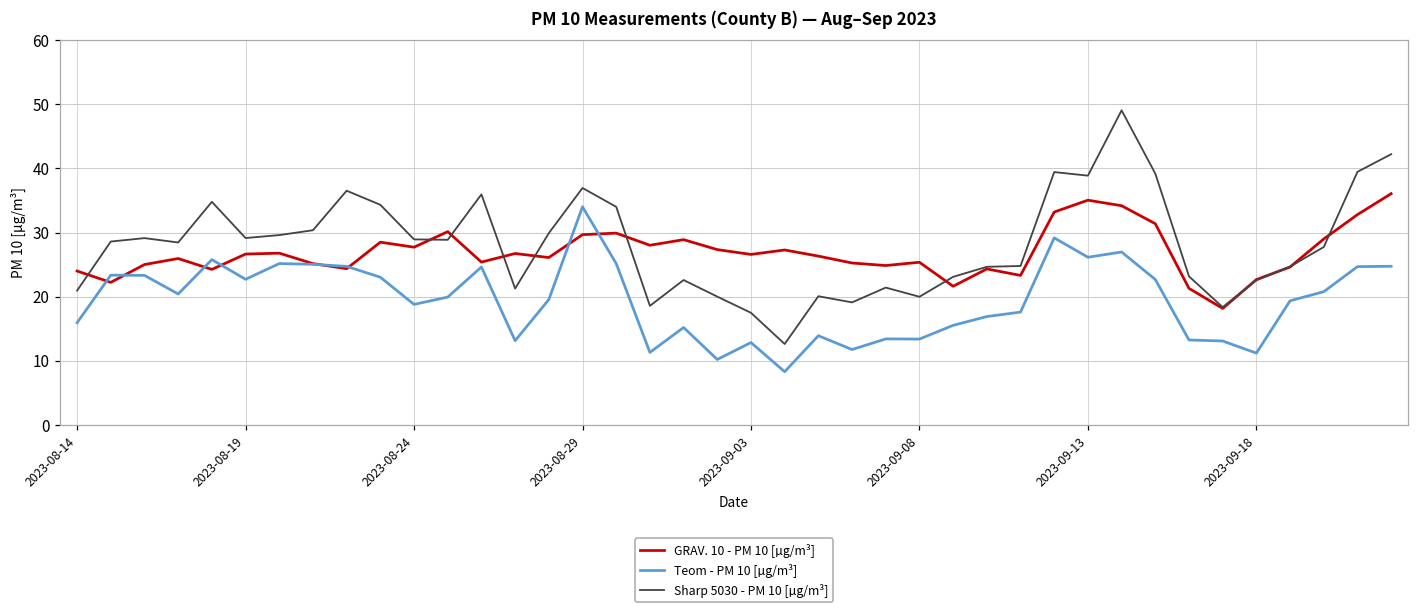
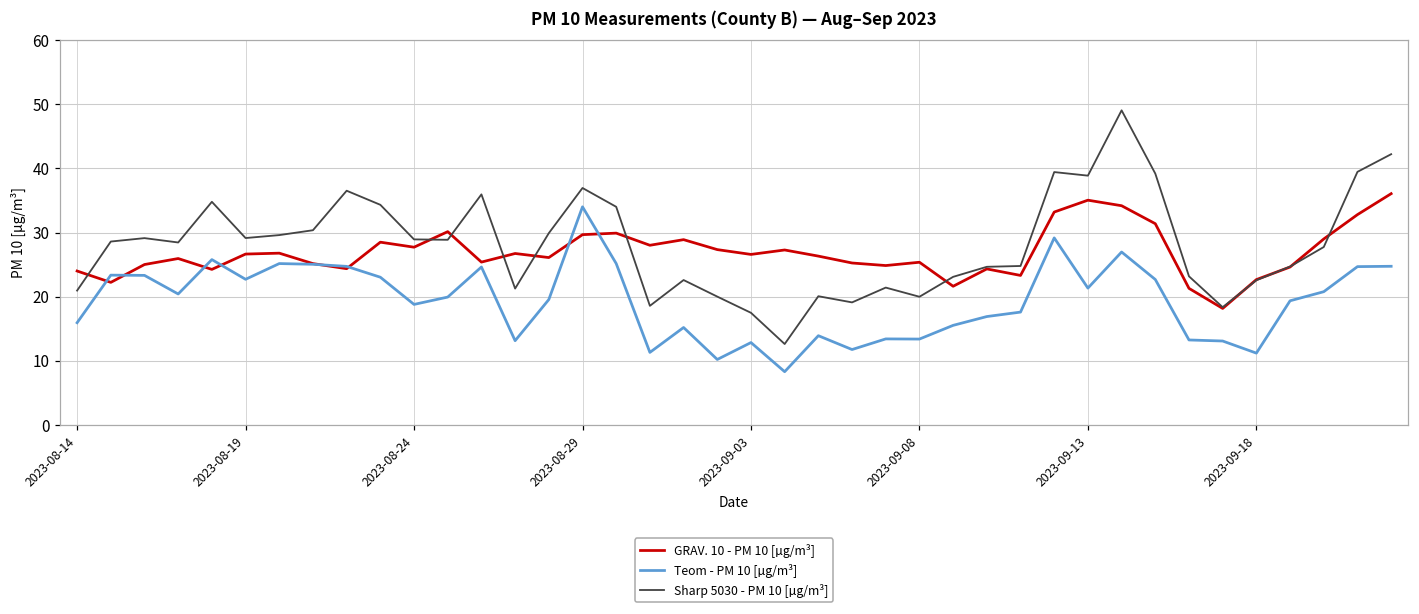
Teom - PM 10 [µg/m³], 2023-09-13: 26 -> 21
